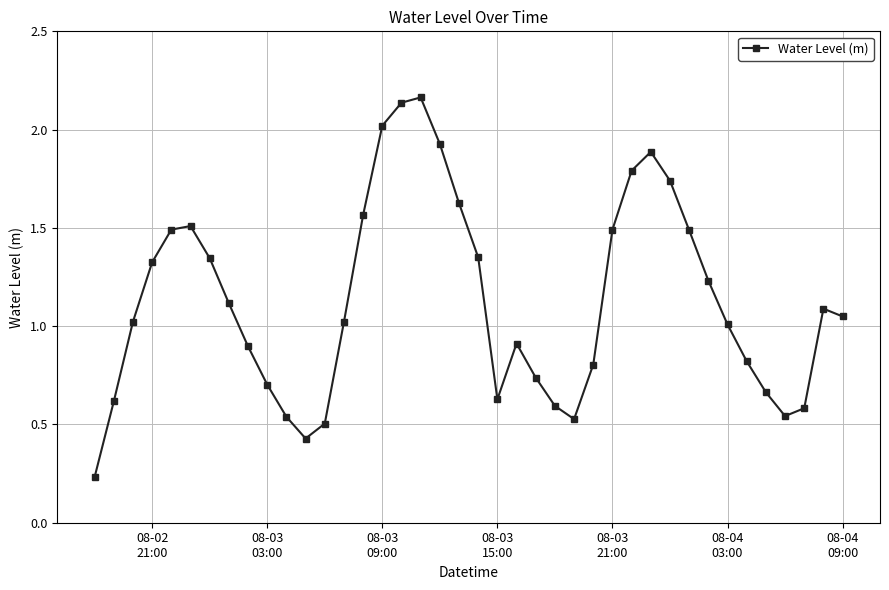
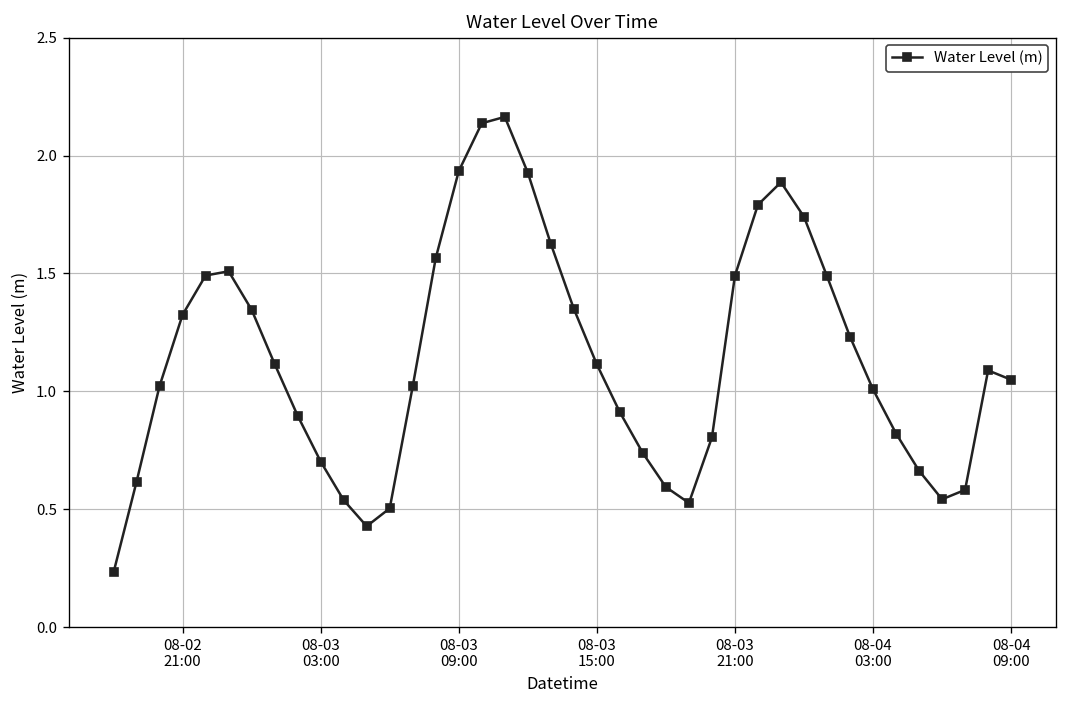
08-03 09:00: 2.02 -> 1.93
08-03 15:00: 0.63 -> 1.11
